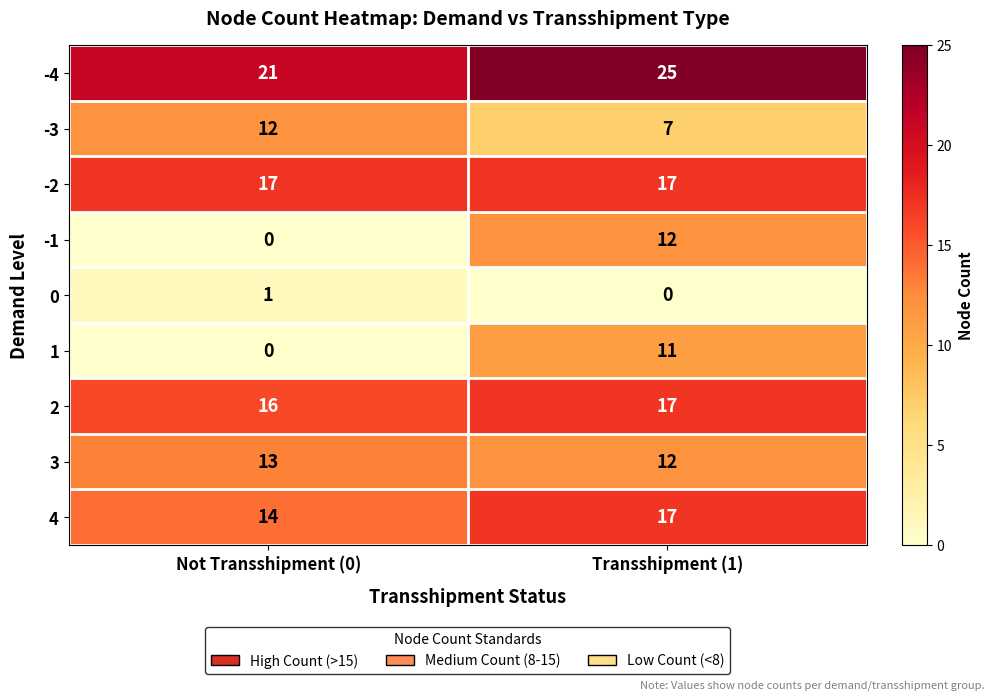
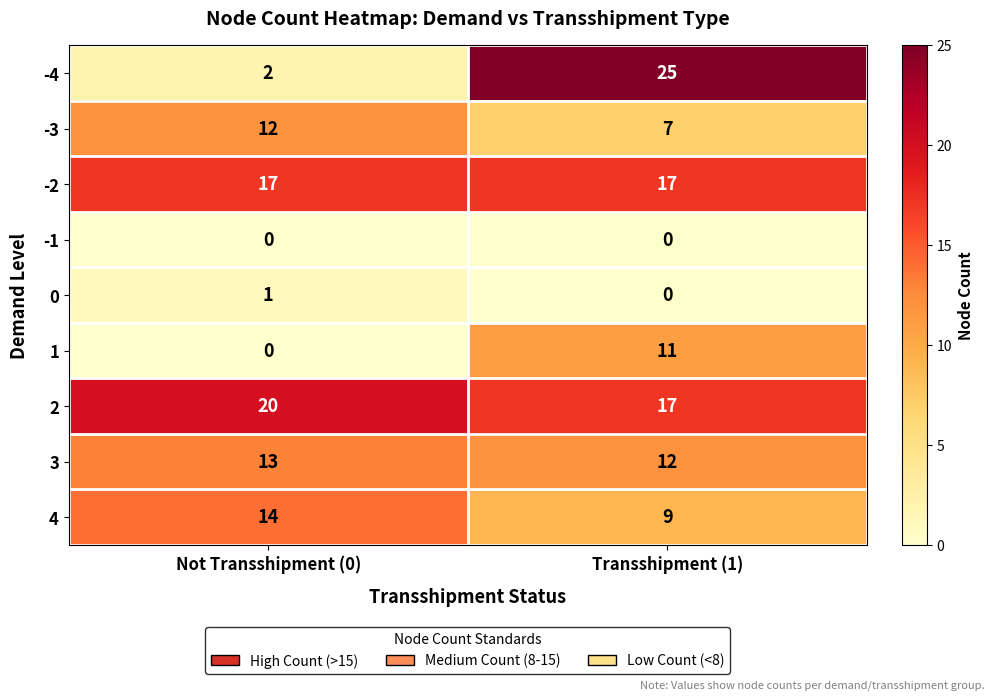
-4, Not Transshipment (0): 21 -> 2
-1, Transshipment (1): 12 -> 0
2, Not Transshipment (0): 16 -> 20
4, Transshipment (1): 17 -> 9
